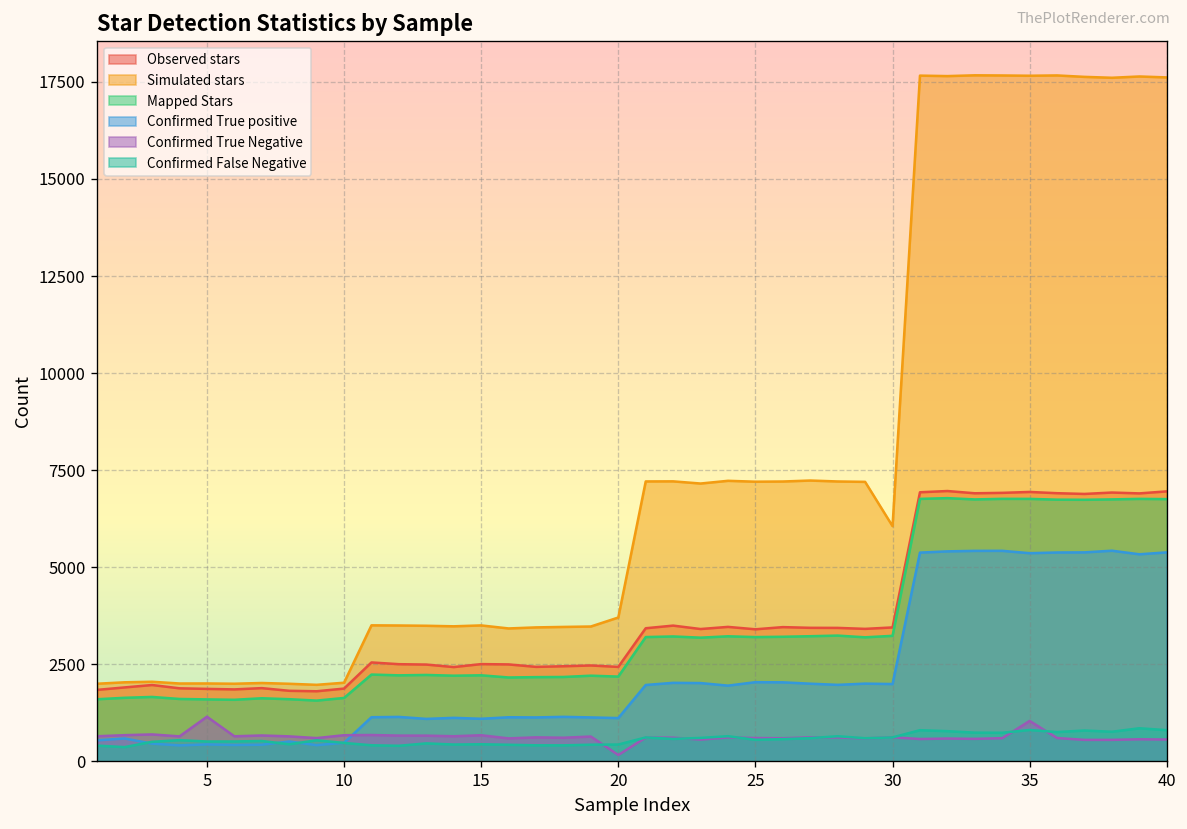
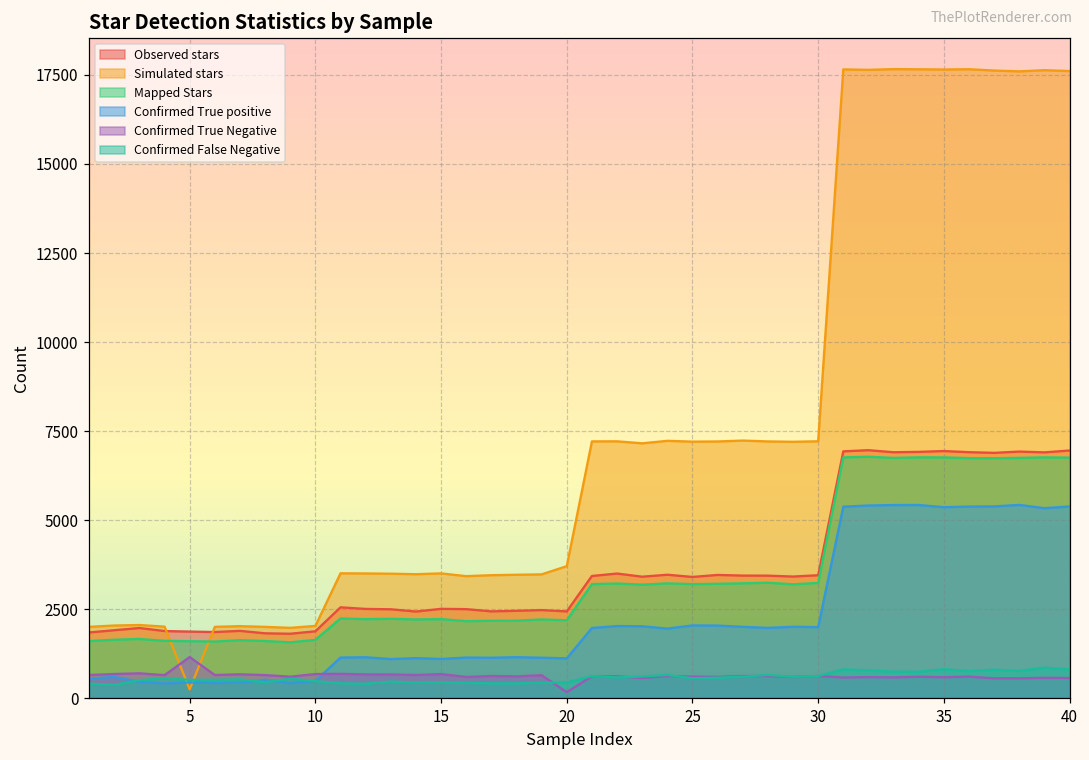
Simulated stars, 5: 2000 -> 200
Simulated stars, 30: 6100 -> 7200
Confirmed True Negative, 35: 1000 -> 600
